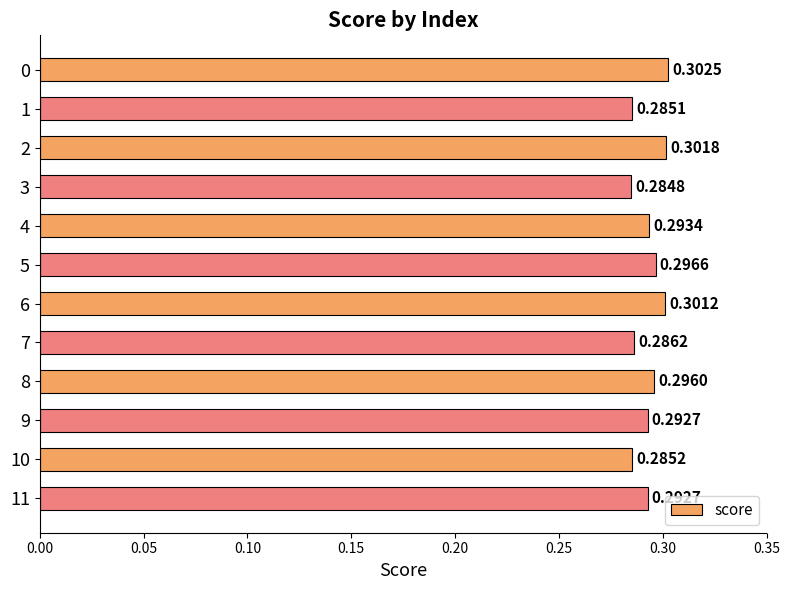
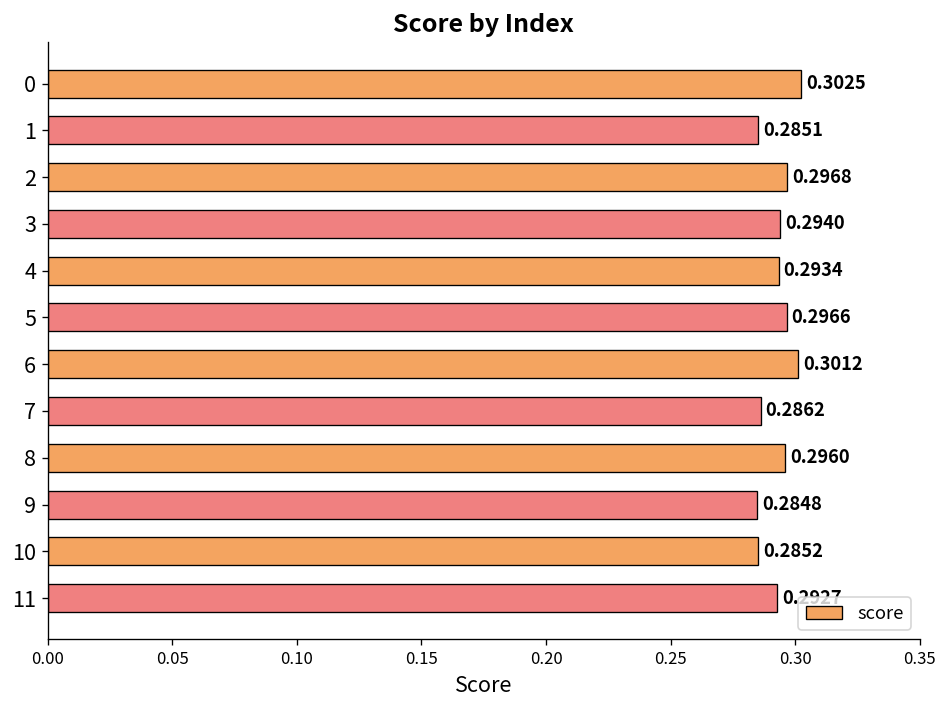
2: 0.3018 -> 0.2968
3: 0.2848 -> 0.2940
9: 0.2927 -> 0.2848
